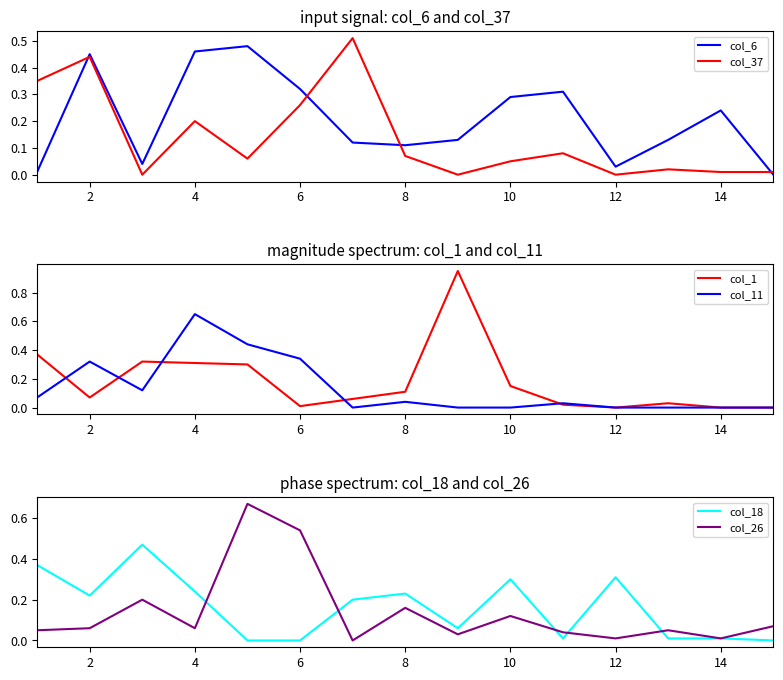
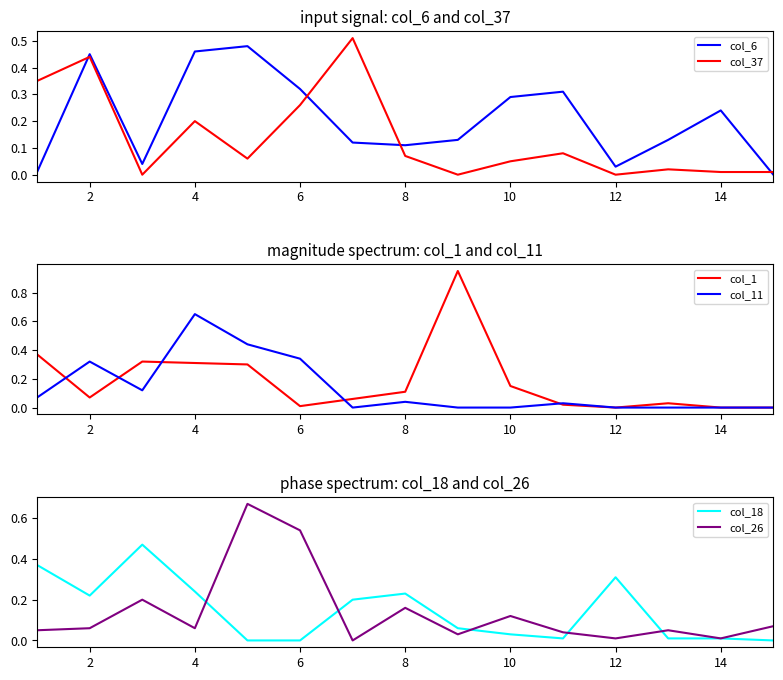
phase spectrum: col_18 and col_26, col_18, 10: 0.30 -> 0.03
